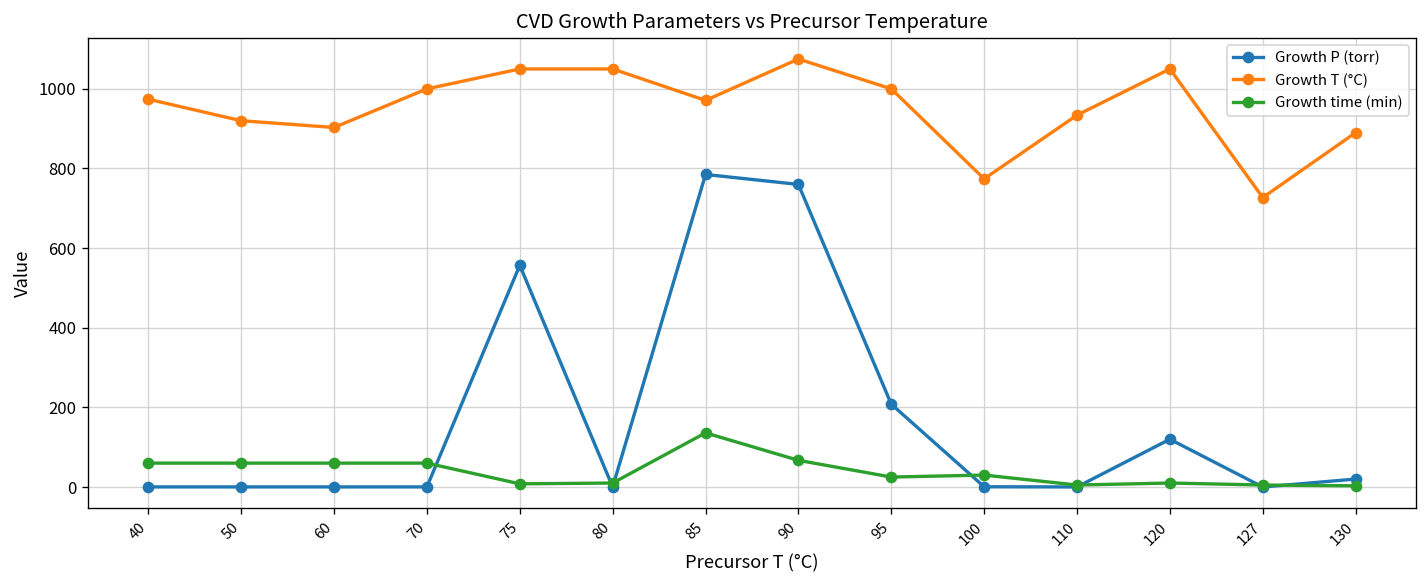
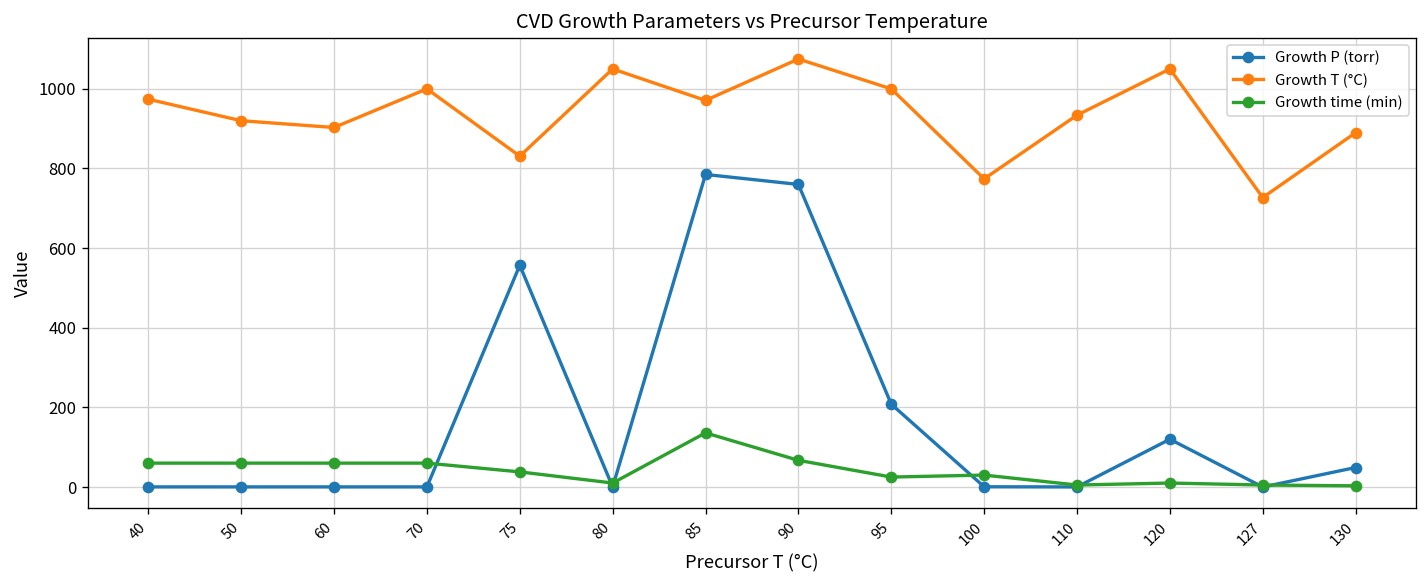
Growth T (°C), 75: 1050 -> 830
Growth time (min), 75: 10 -> 40
Growth P (torr), 130: 20 -> 50
